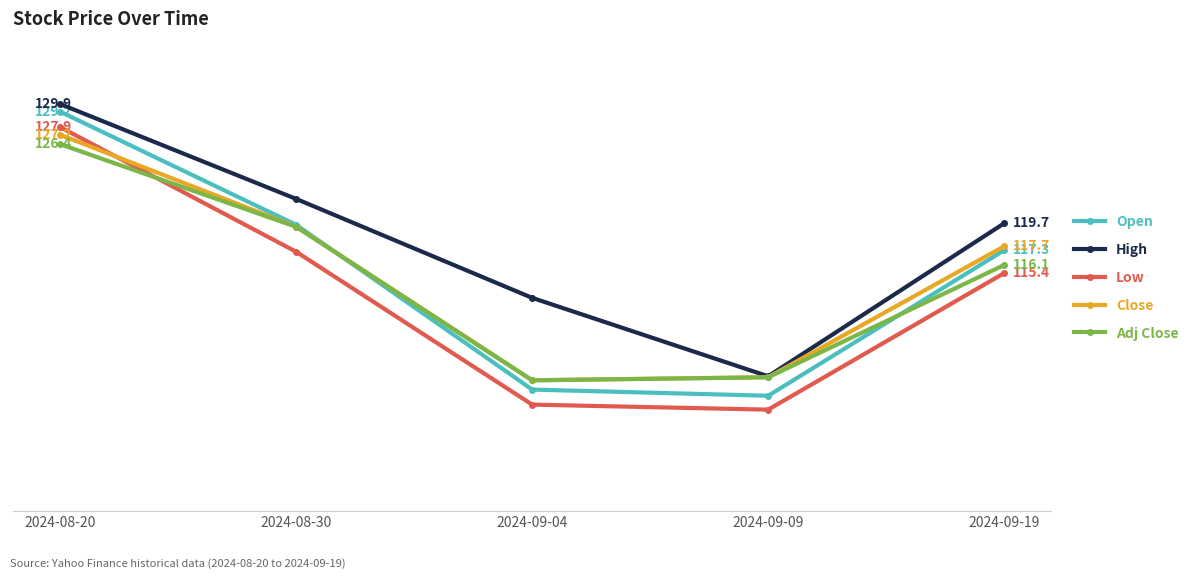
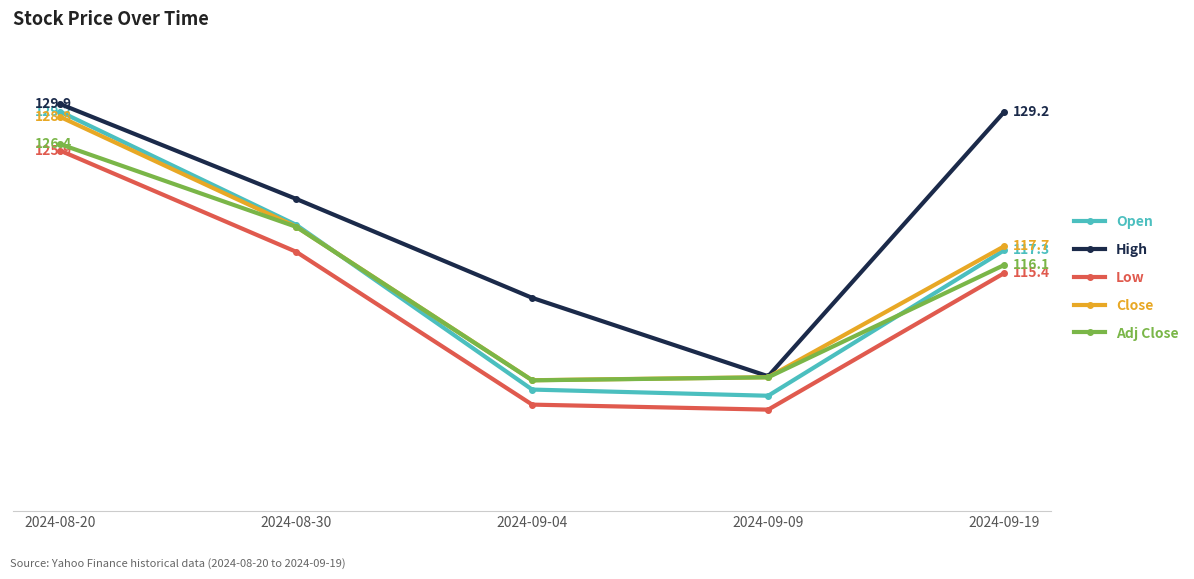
Low, 2024-08-20: 127.9 -> 125.9
Close, 2024-08-20: 127.2 -> 128.8
High, 2024-09-19: 119.7 -> 129.2
